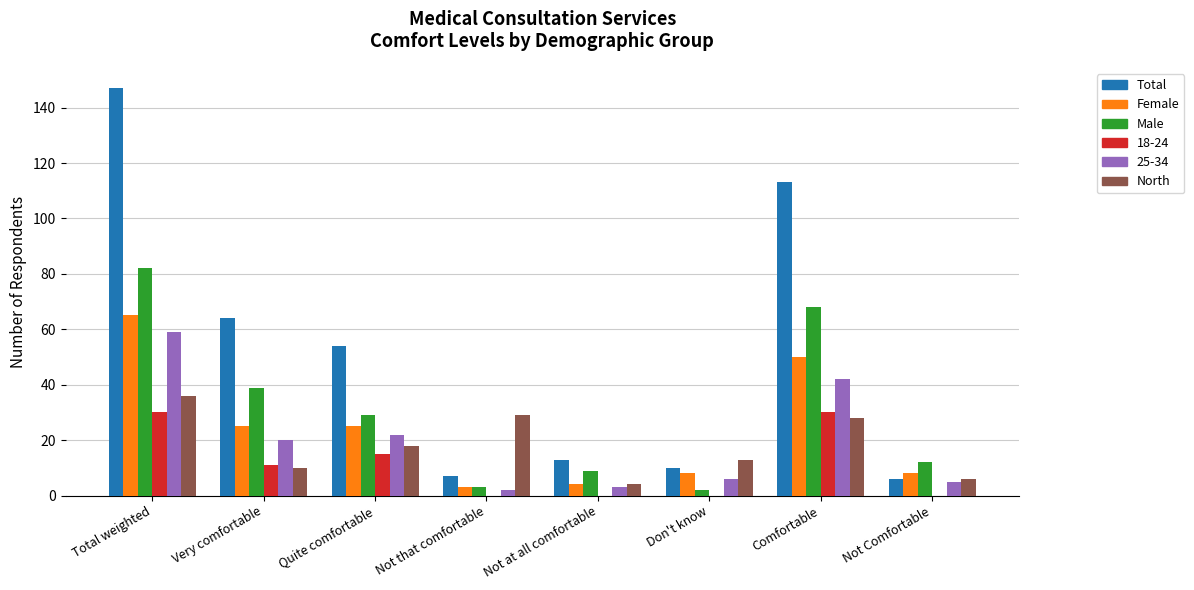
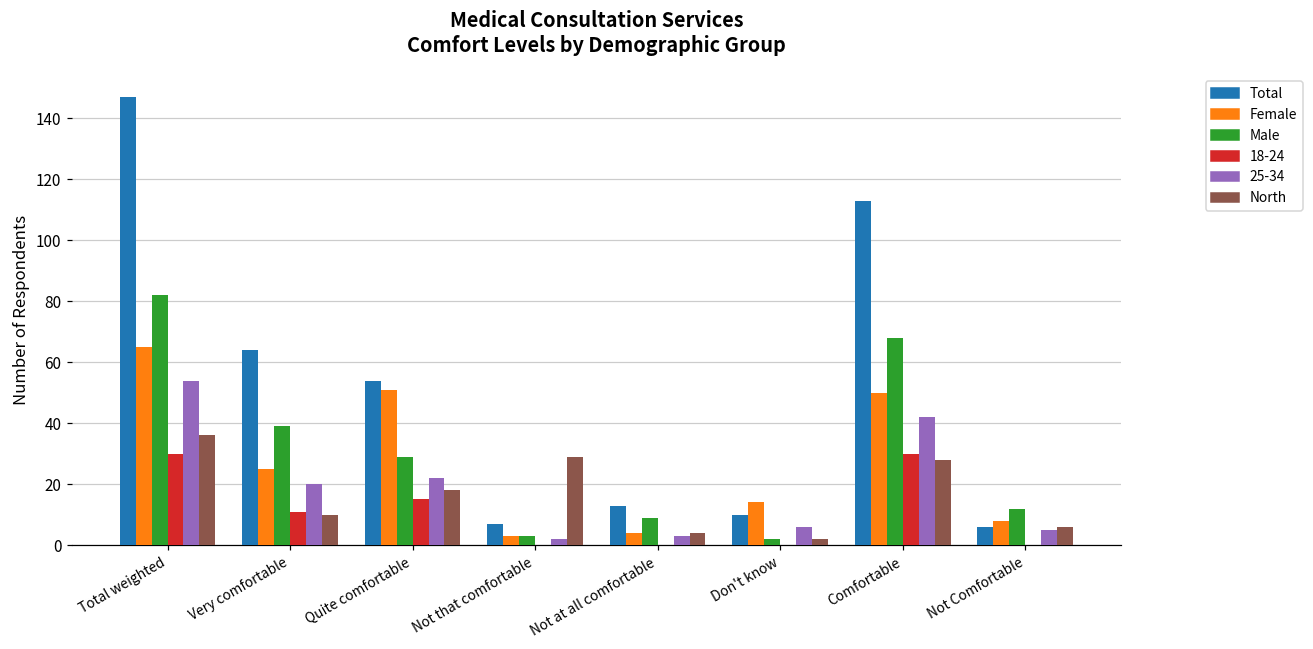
25-34, Total weighted: 59 -> 54
Female, Quite comfortable: 25 -> 51
Female, Don't know: 8 -> 14
North, Don't know: 13 -> 2
